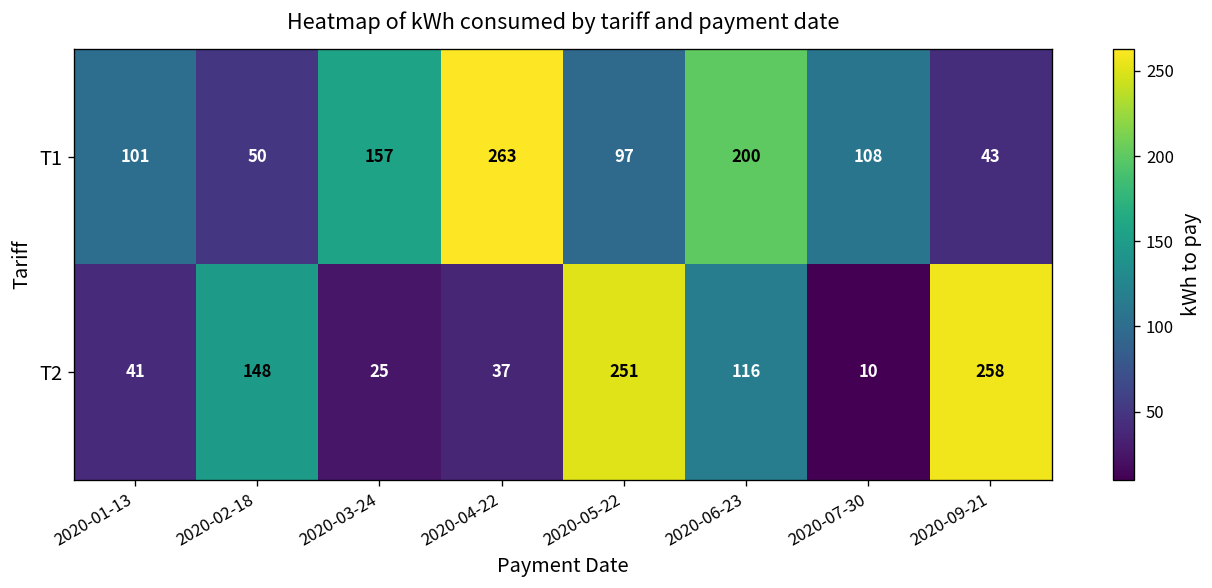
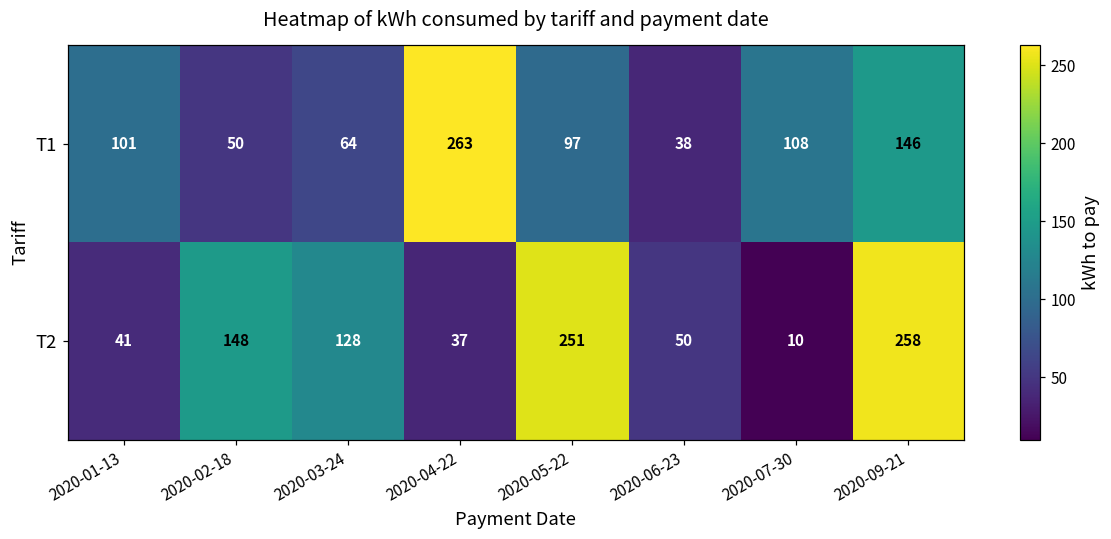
T1, 2020-03-24: 157 -> 64
T1, 2020-06-23: 200 -> 38
T1, 2020-09-21: 43 -> 146
T2, 2020-03-24: 25 -> 128
T2, 2020-06-23: 116 -> 50
